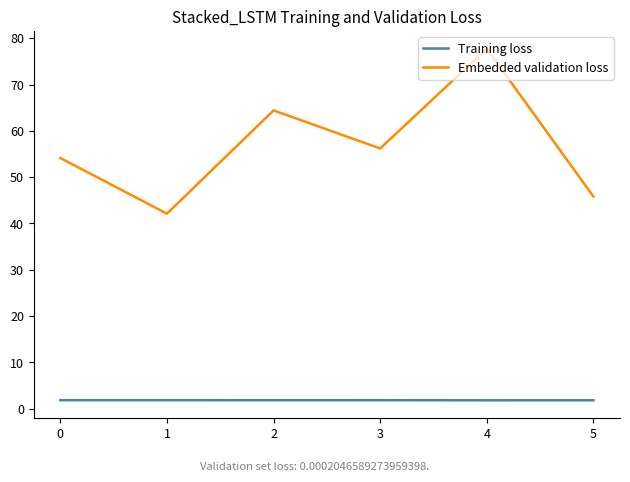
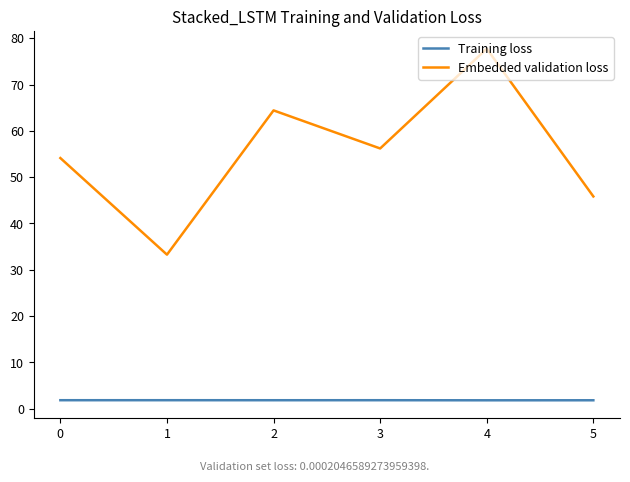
Embedded validation loss, 1: 42 -> 33
